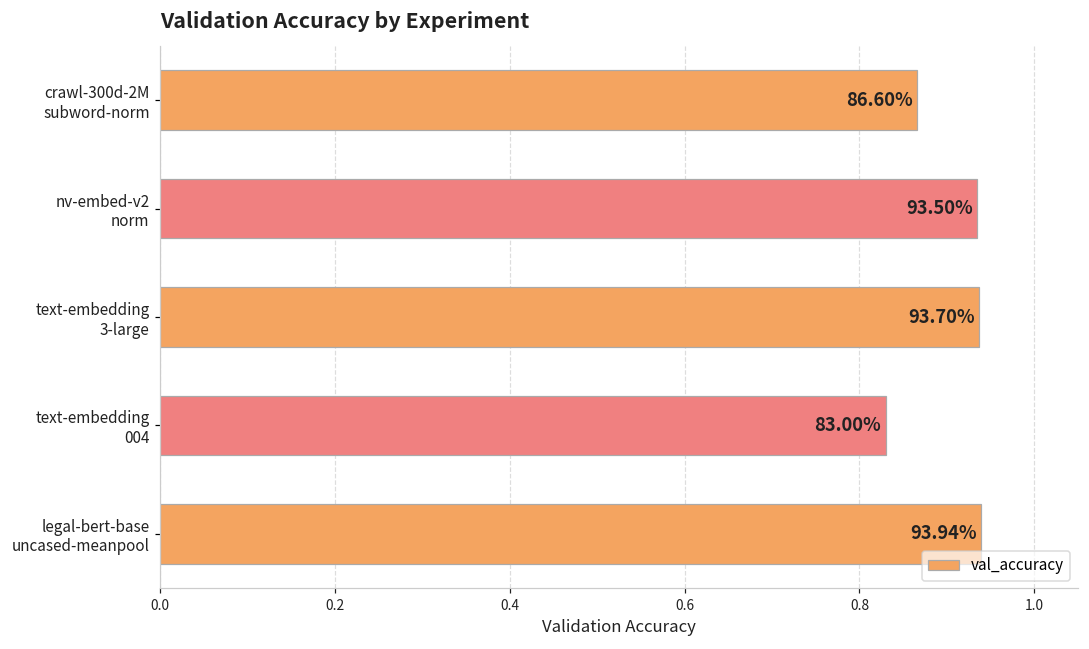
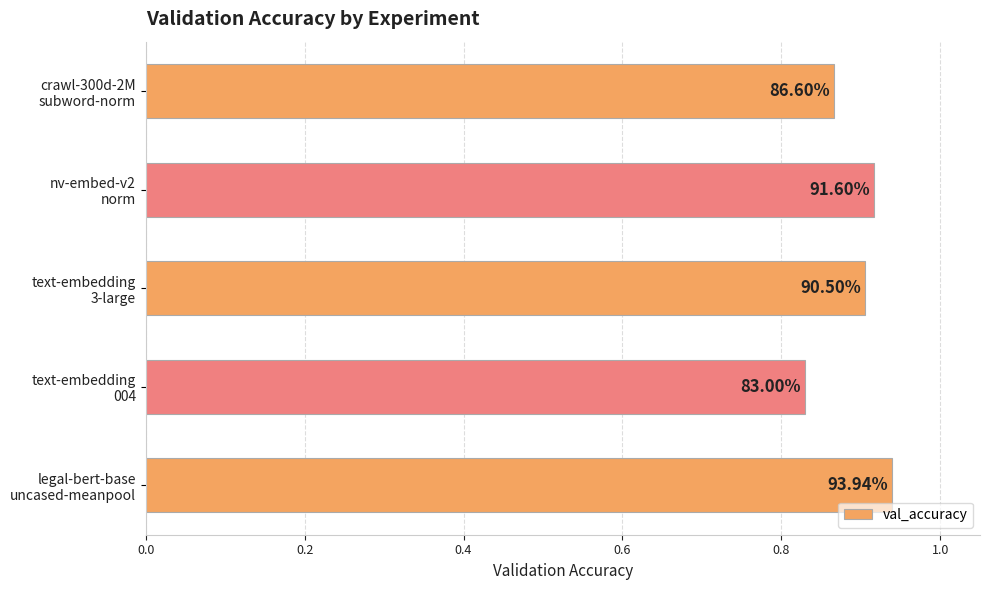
nv-embed-v2 norm: 93.50% -> 91.60%
text-embedding 3-large: 93.70% -> 90.50%
